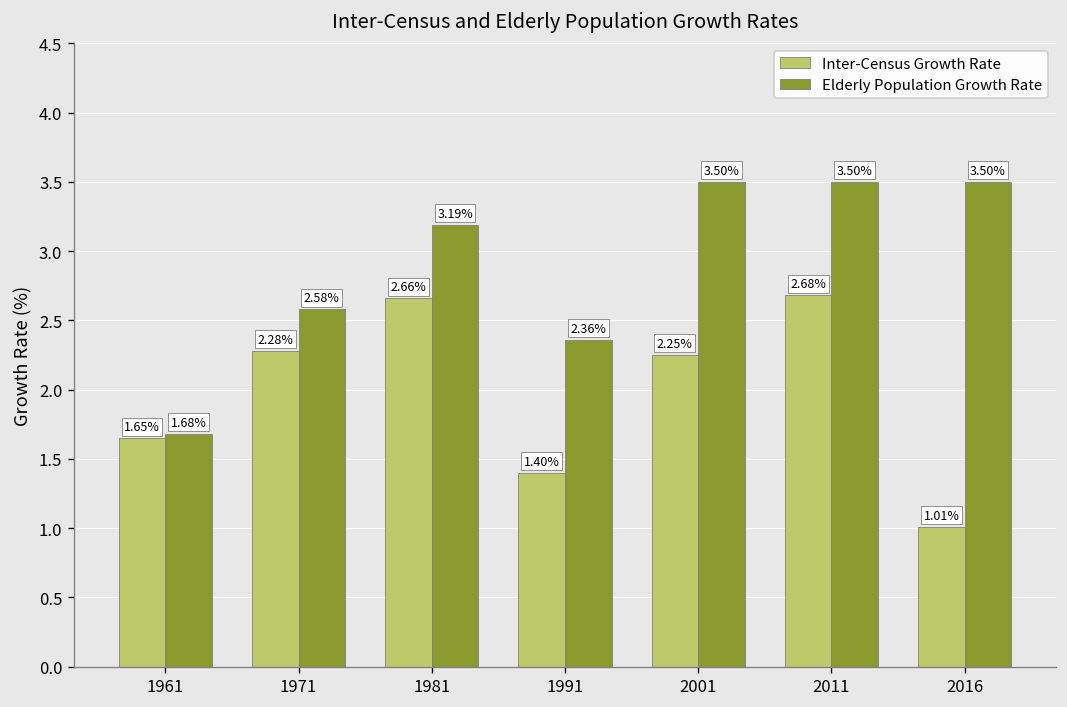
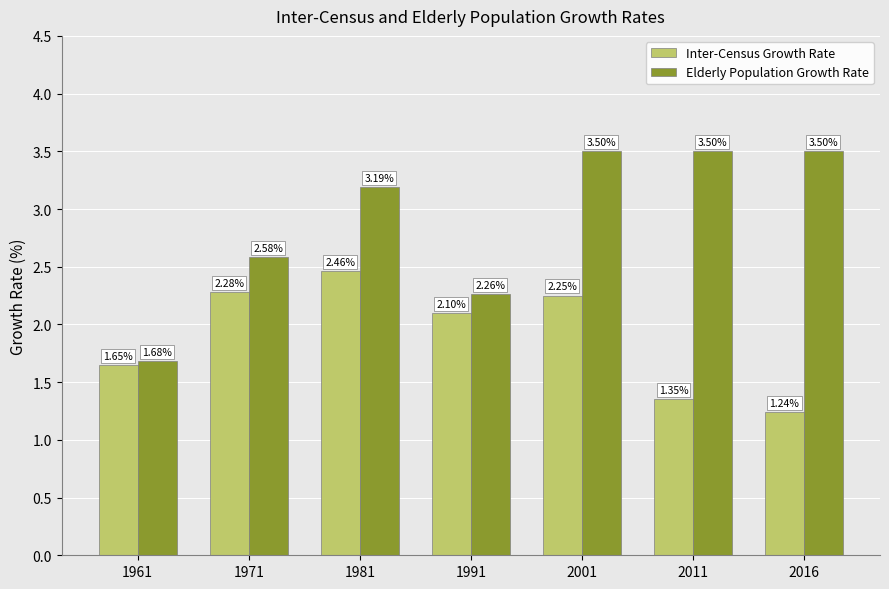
Inter-Census Growth Rate, 1981: 2.66% -> 2.46%
Inter-Census Growth Rate, 1991: 1.40% -> 2.10%
Elderly Population Growth Rate, 1991: 2.36% -> 2.26%
Inter-Census Growth Rate, 2011: 2.68% -> 1.35%
Inter-Census Growth Rate, 2016: 1.01% -> 1.24%
